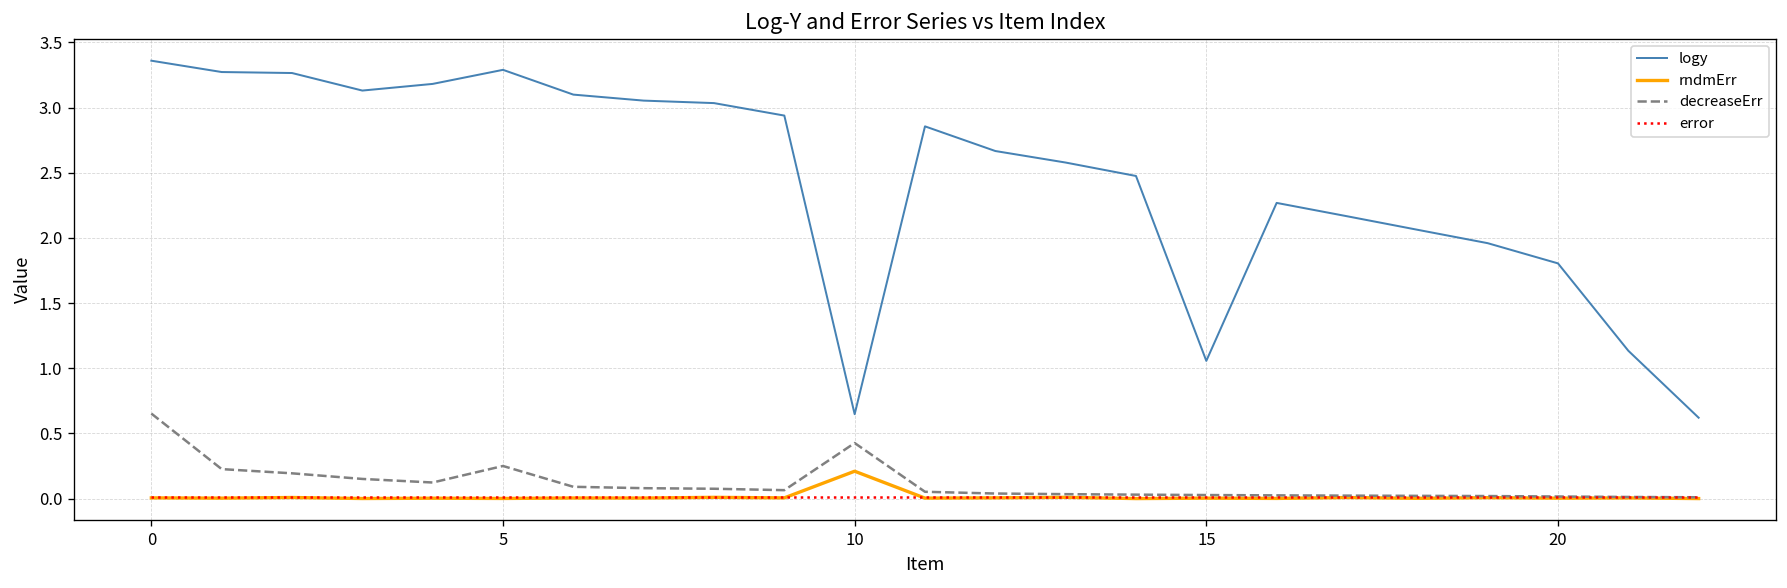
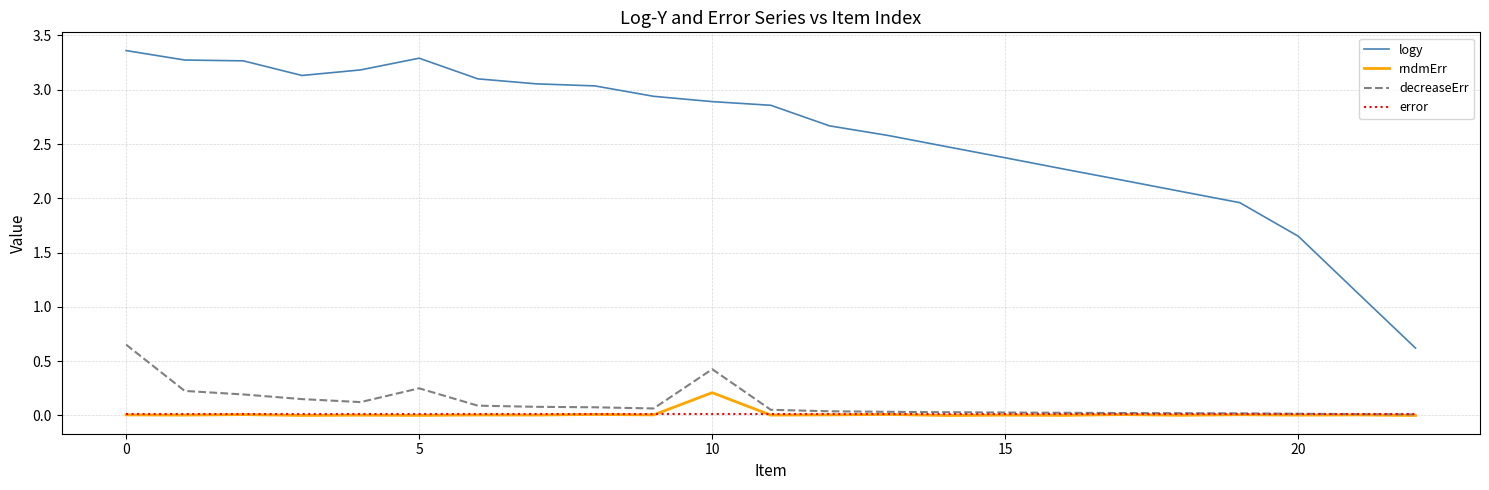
logy, 10: 0.65 -> 2.89
logy, 15: 1.06 -> 2.37
logy, 20: 1.80 -> 1.65
